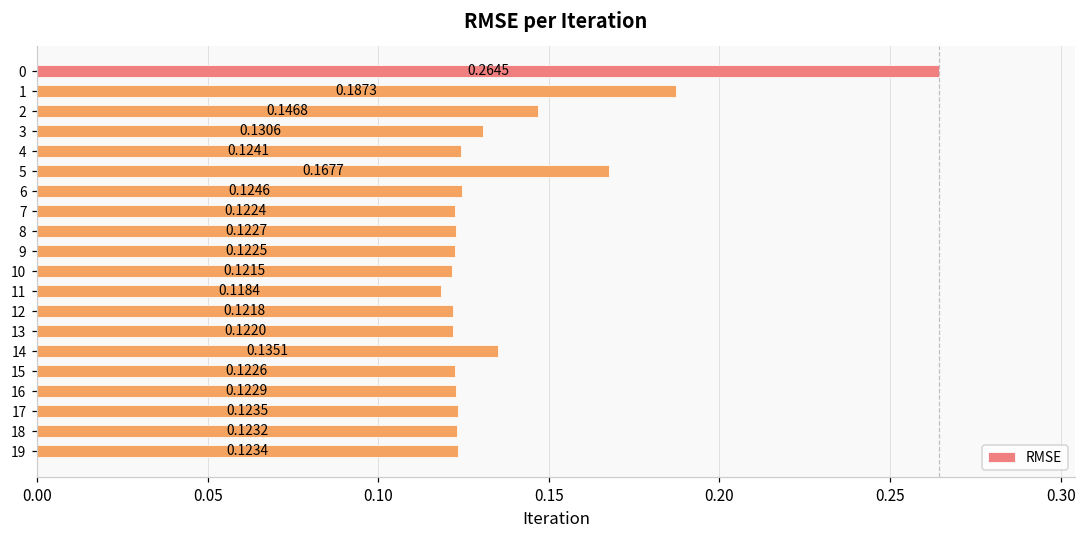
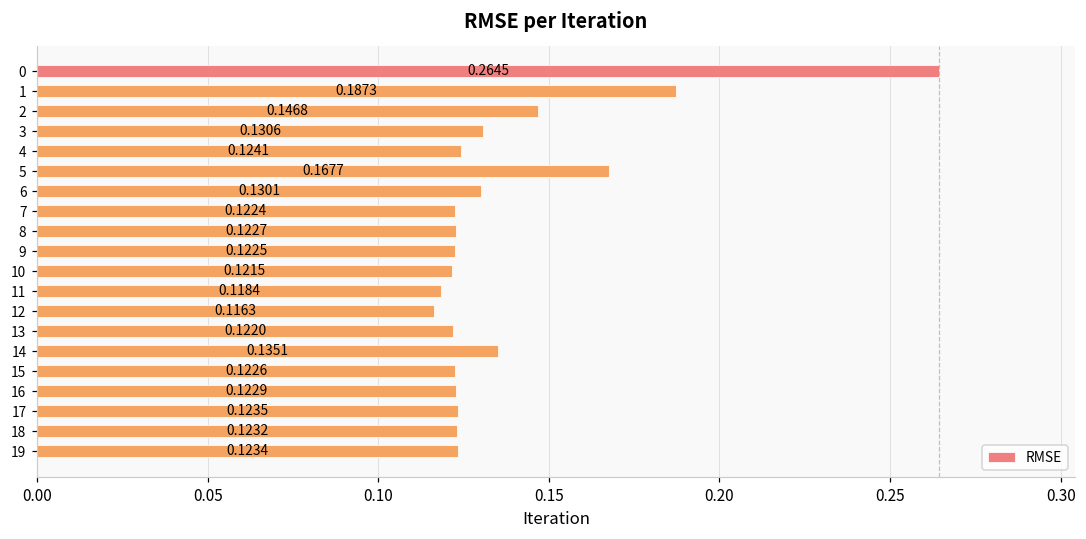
6: 0.1246 -> 0.1301
12: 0.1218 -> 0.1163
